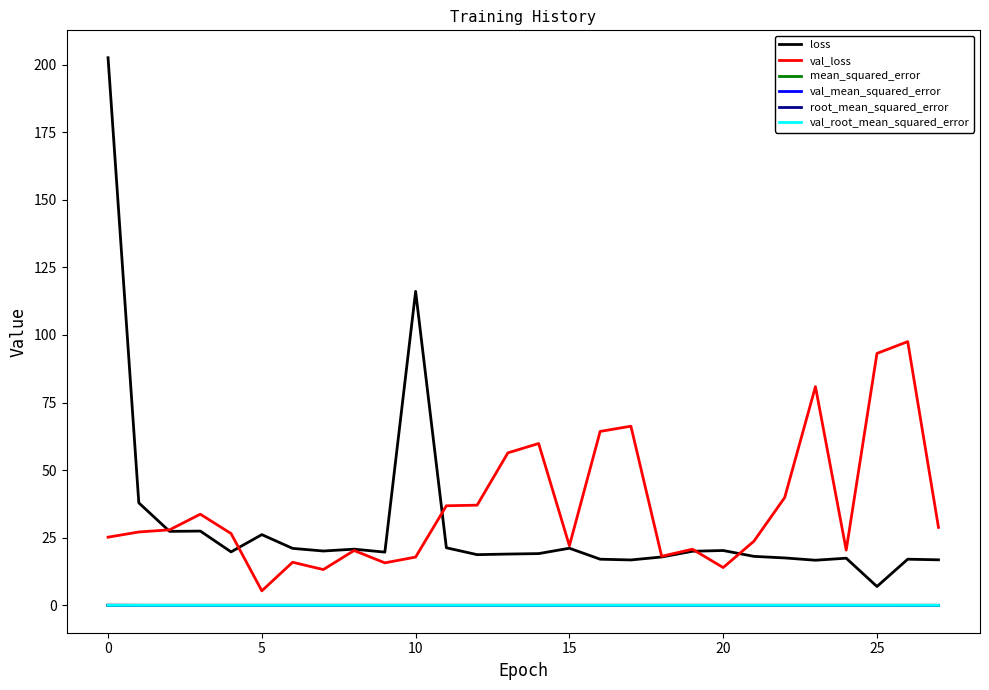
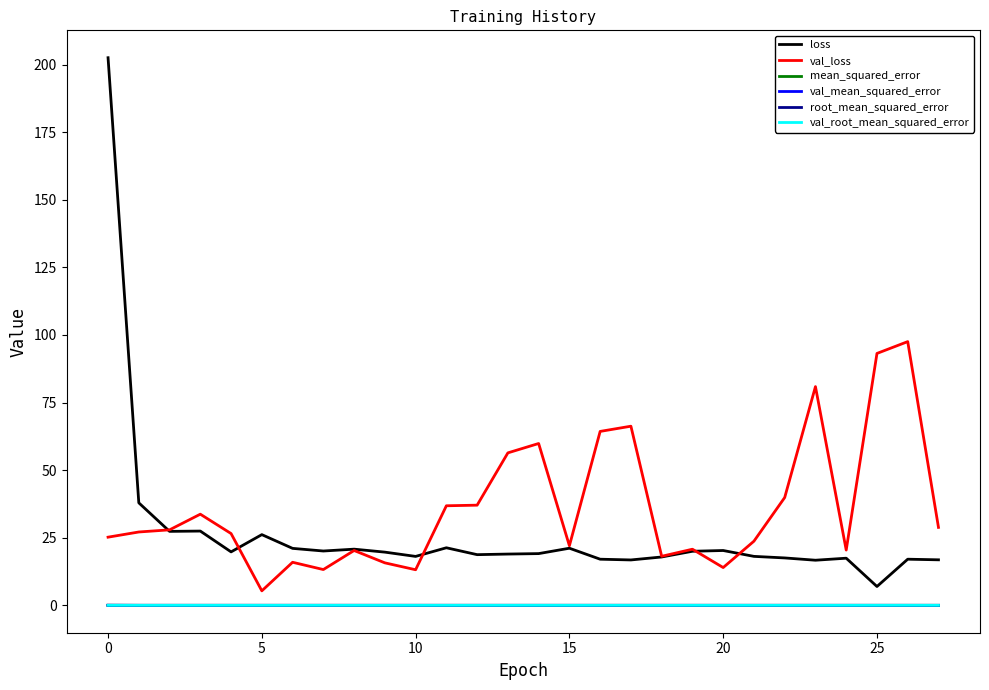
loss, 10: 116 -> 18
val_loss, 10: 18 -> 13
